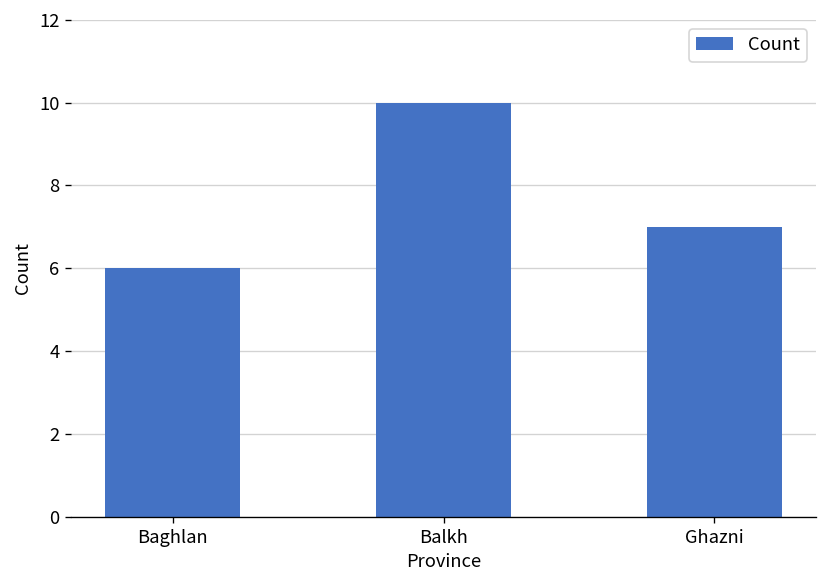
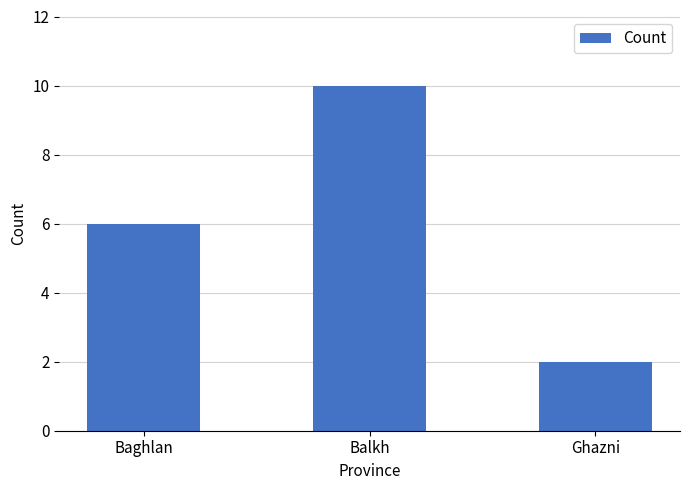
Ghazni: 7 -> 2
